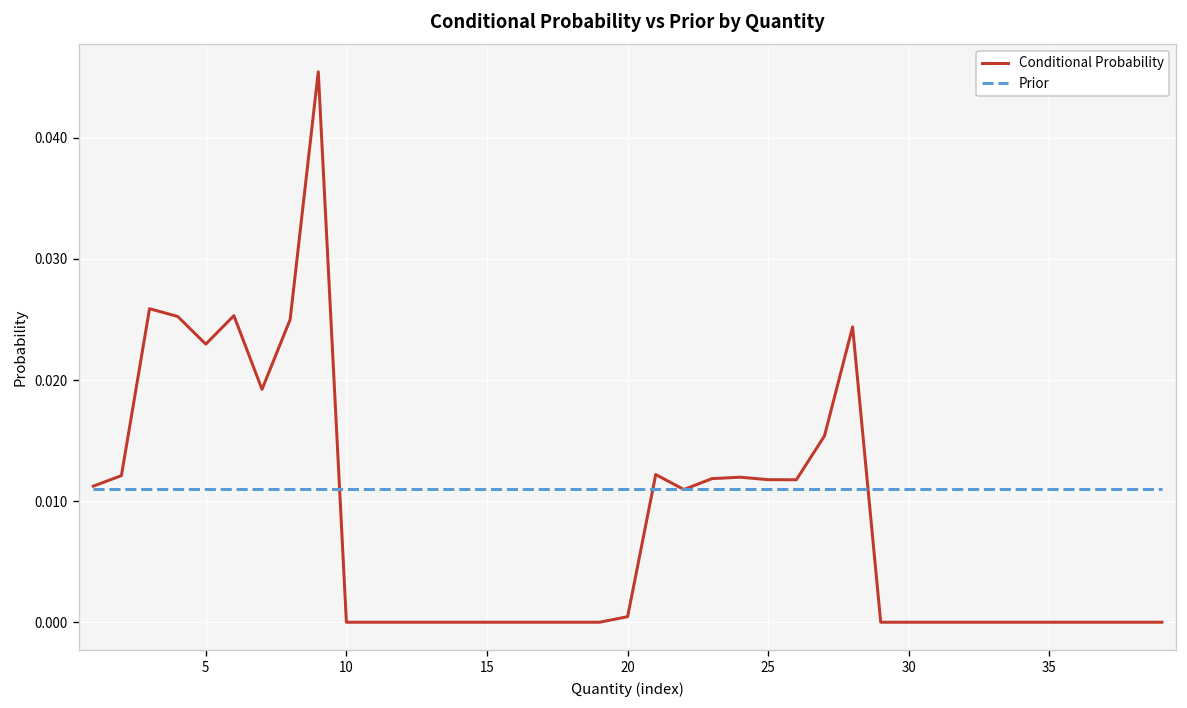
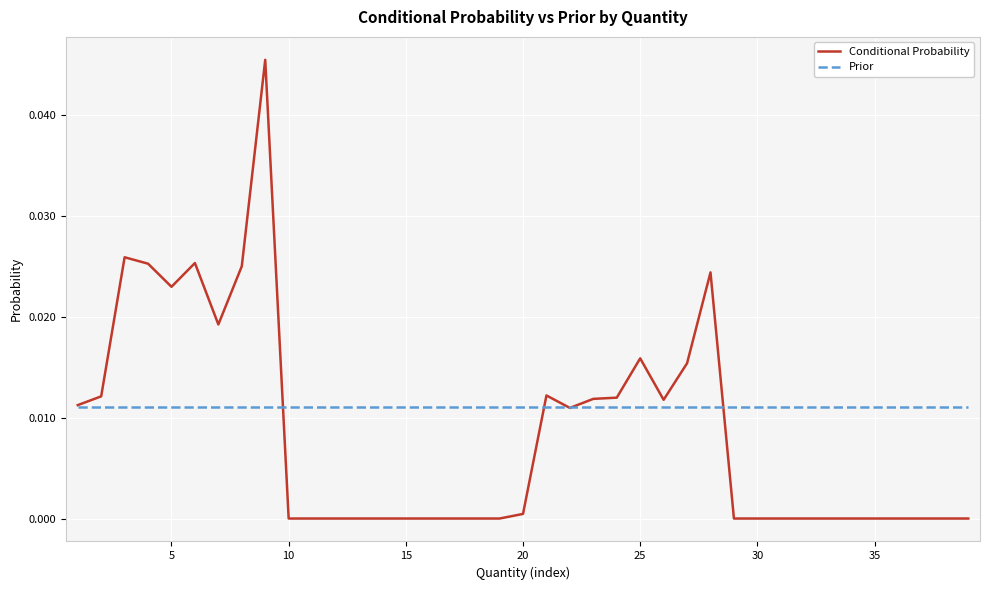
Conditional Probability, 25: 0.0118 -> 0.0159
